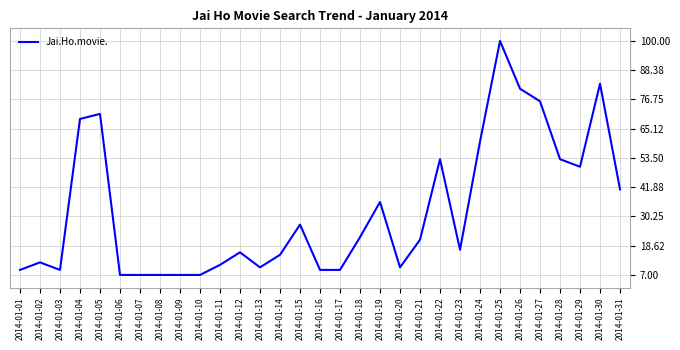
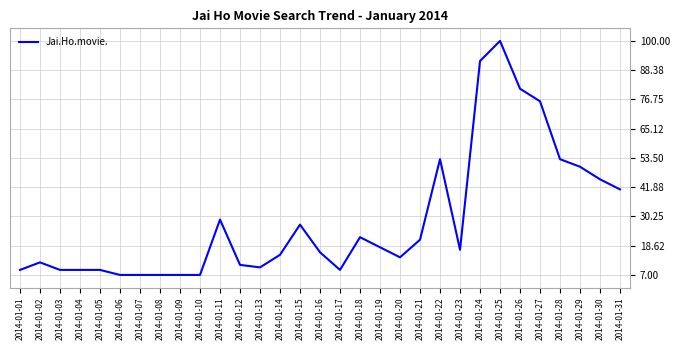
2014-01-04: 69 -> 9
2014-01-05: 71 -> 9
2014-01-11: 11 -> 29
2014-01-12: 16 -> 11
2014-01-16: 9 -> 16
2014-01-19: 36 -> 18
2014-01-20: 10 -> 14
2014-01-24: 60 -> 92
2014-01-30: 83 -> 45
